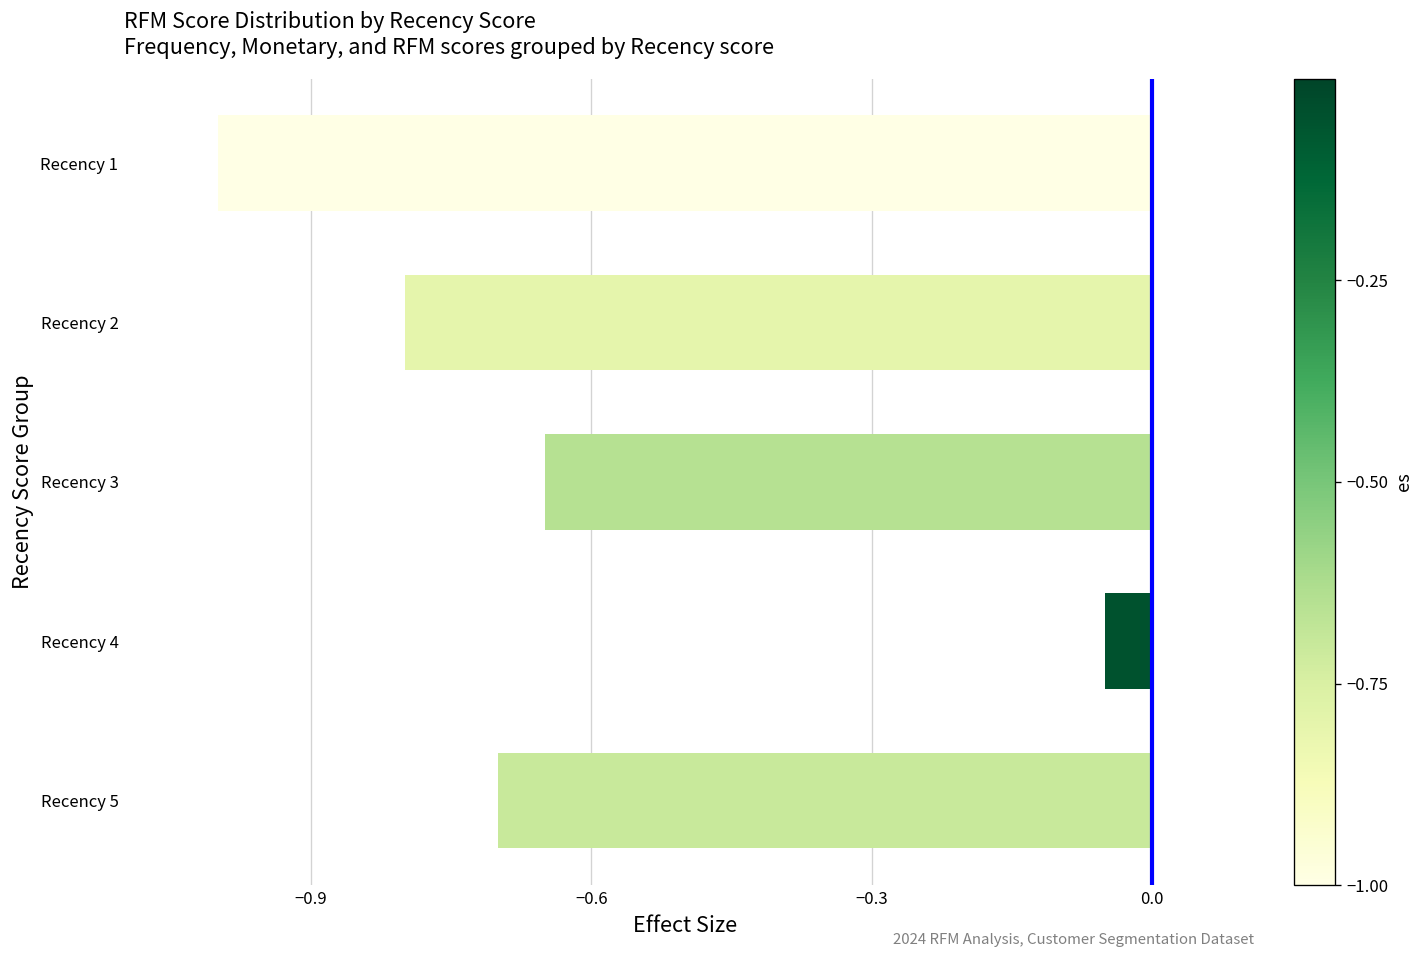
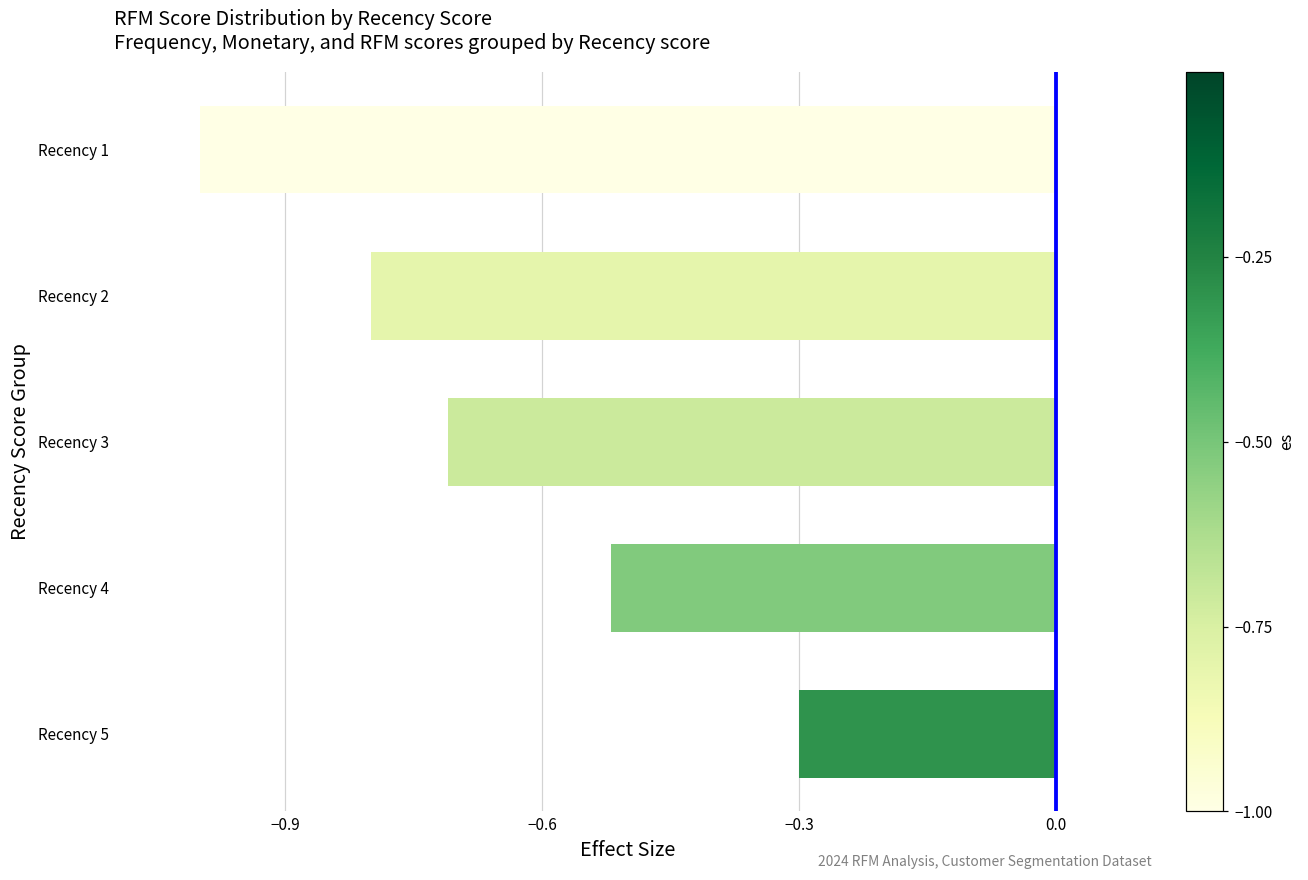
Recency 3: -0.65 -> -0.71
Recency 4: -0.05 -> -0.52
Recency 5: -0.7 -> -0.3
